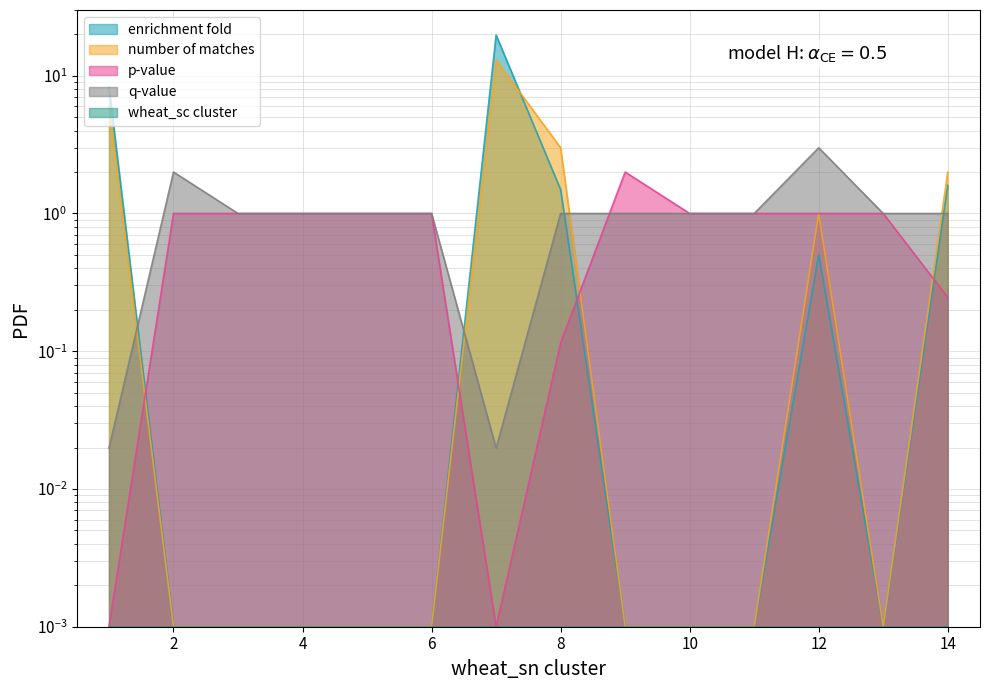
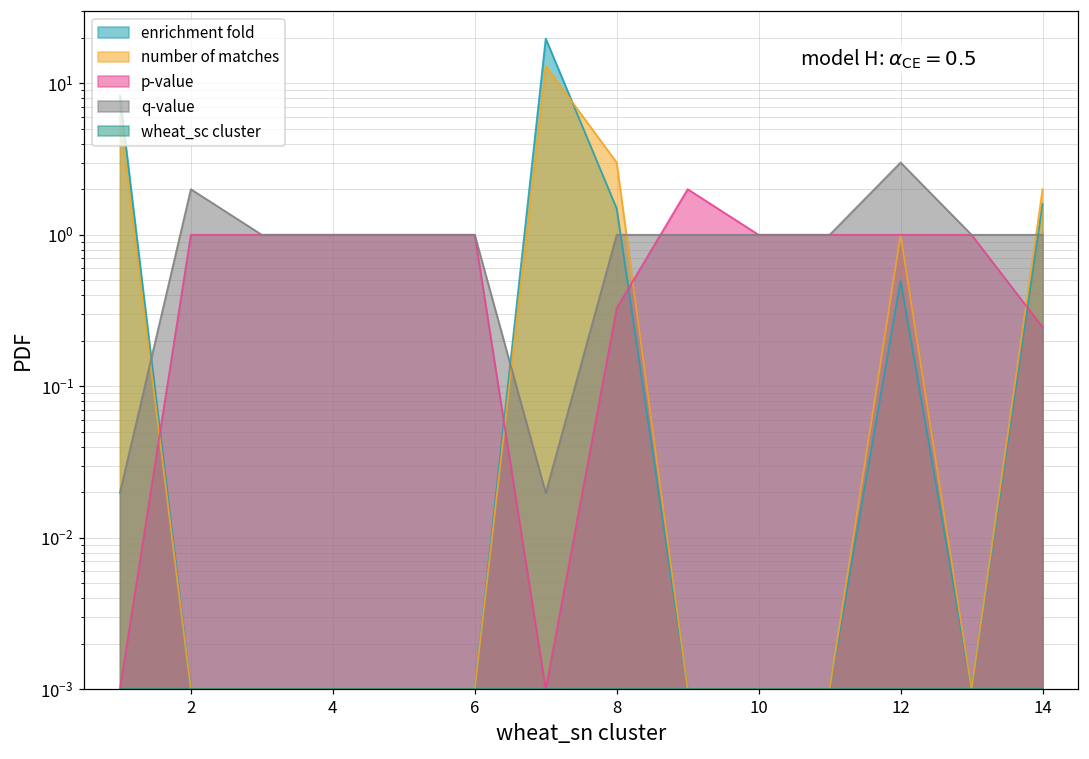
p-value, 8: 0.12 -> 0.33
